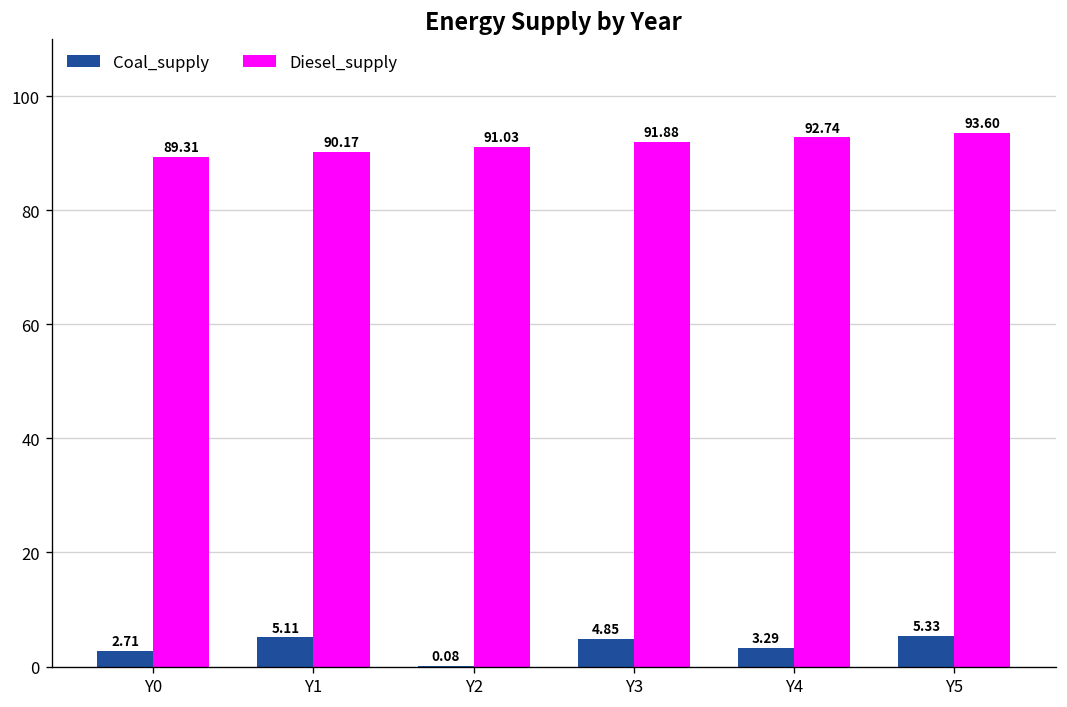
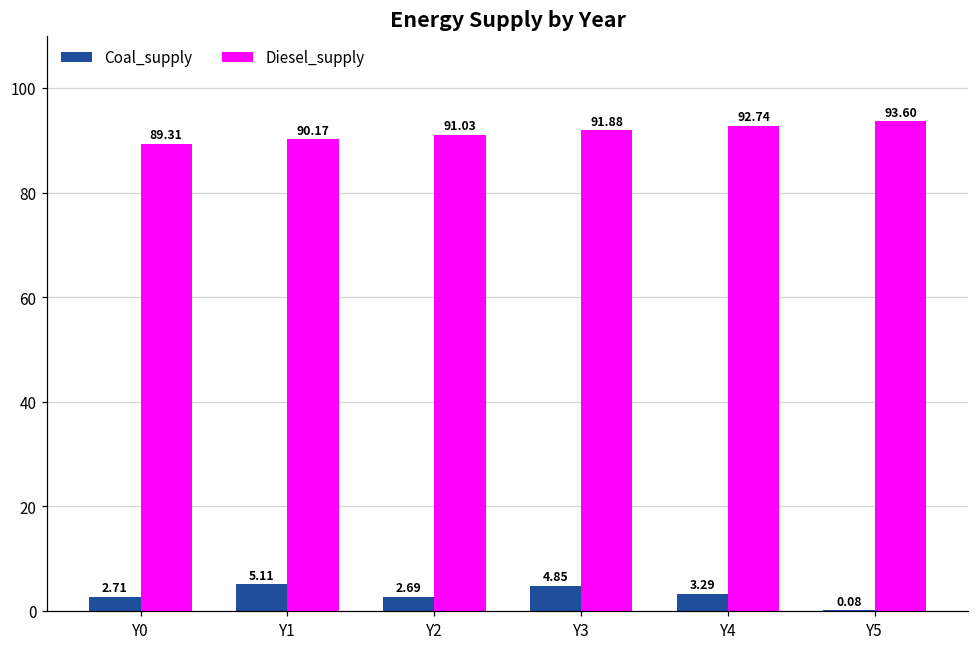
Coal_supply, Y2: 0.08 -> 2.69
Coal_supply, Y5: 5.33 -> 0.08
